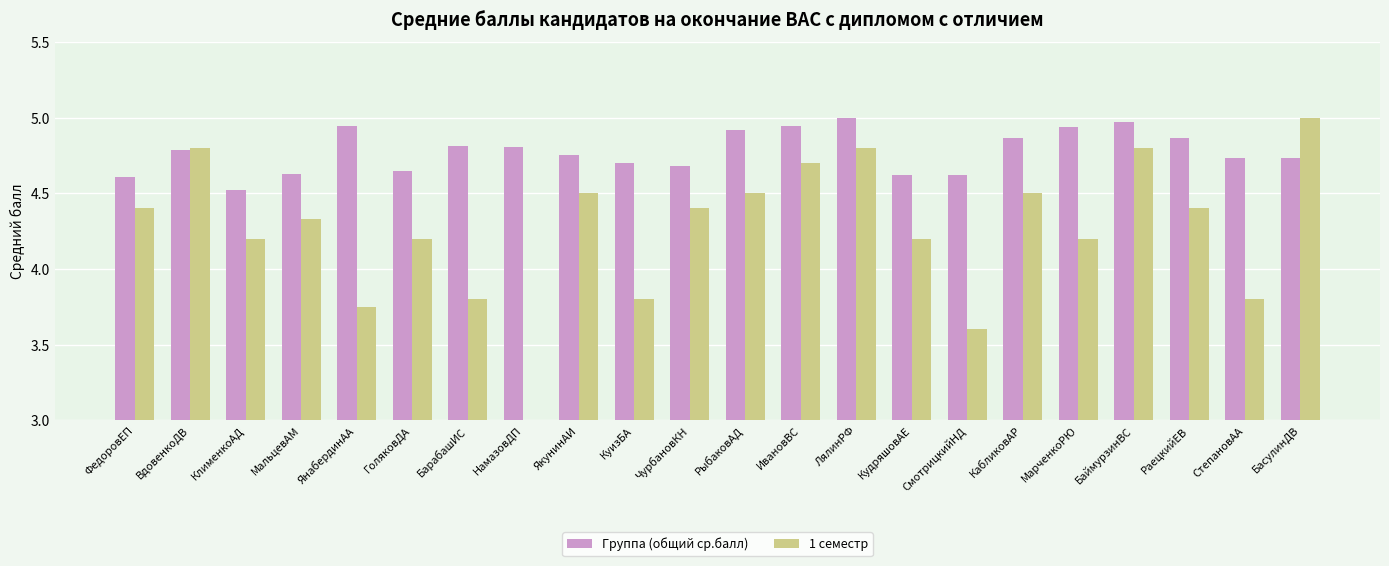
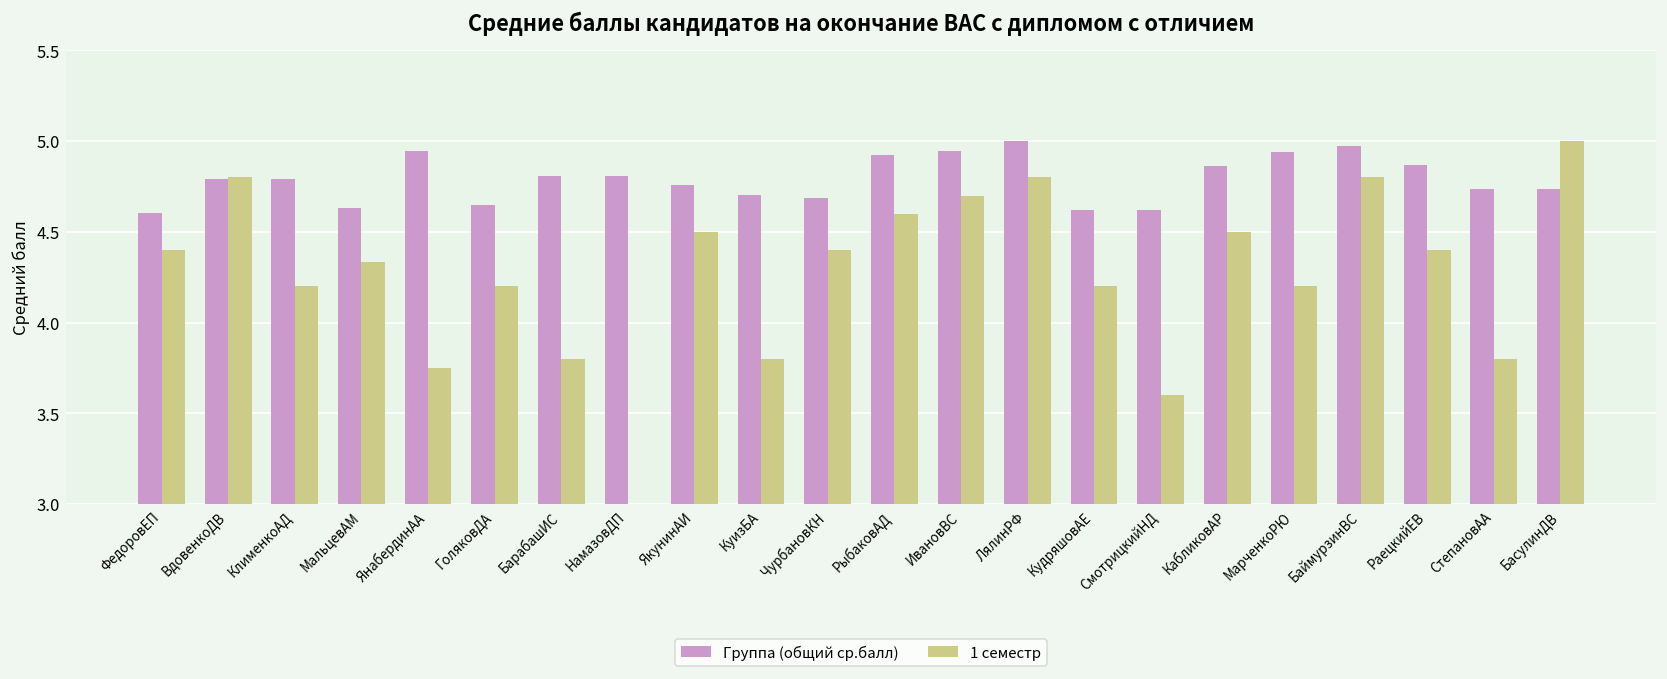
Группа (общий ср.балл), КлименкоАД: 4.52 -> 4.79
1 семестр, РыбаковАД: 4.5 -> 4.6
